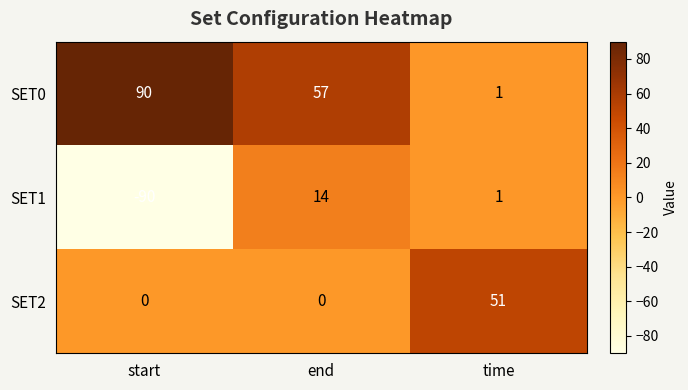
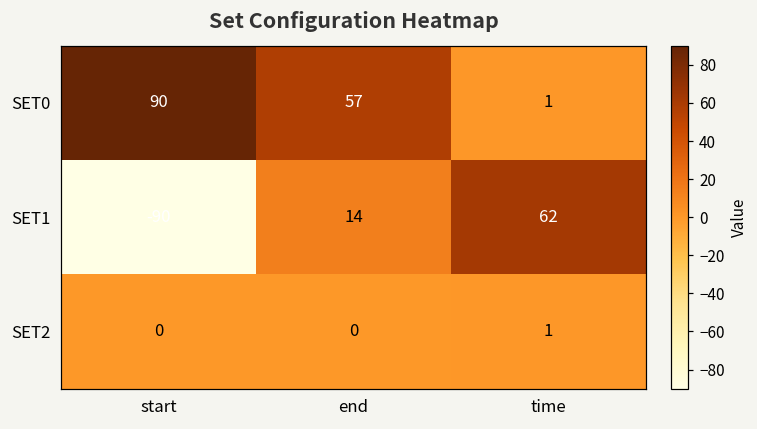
SET1, time: 1 -> 62
SET2, time: 51 -> 1
